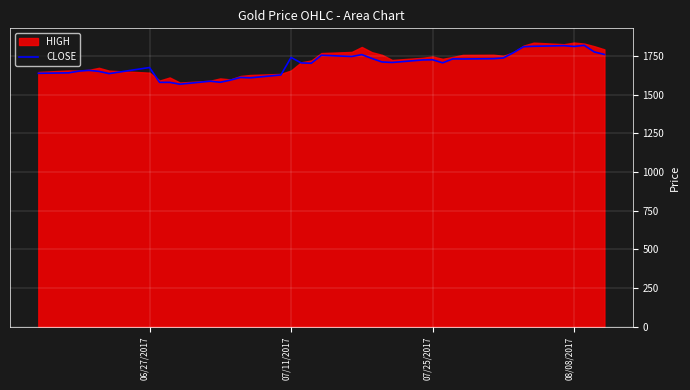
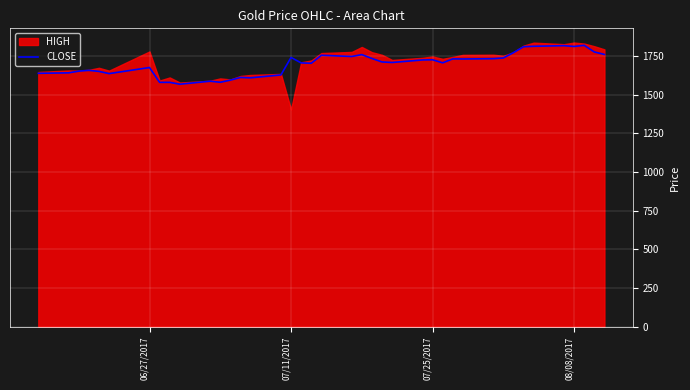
HIGH, 06/27/2017: 1640 -> 1780
HIGH, 07/11/2017: 1660 -> 1400
